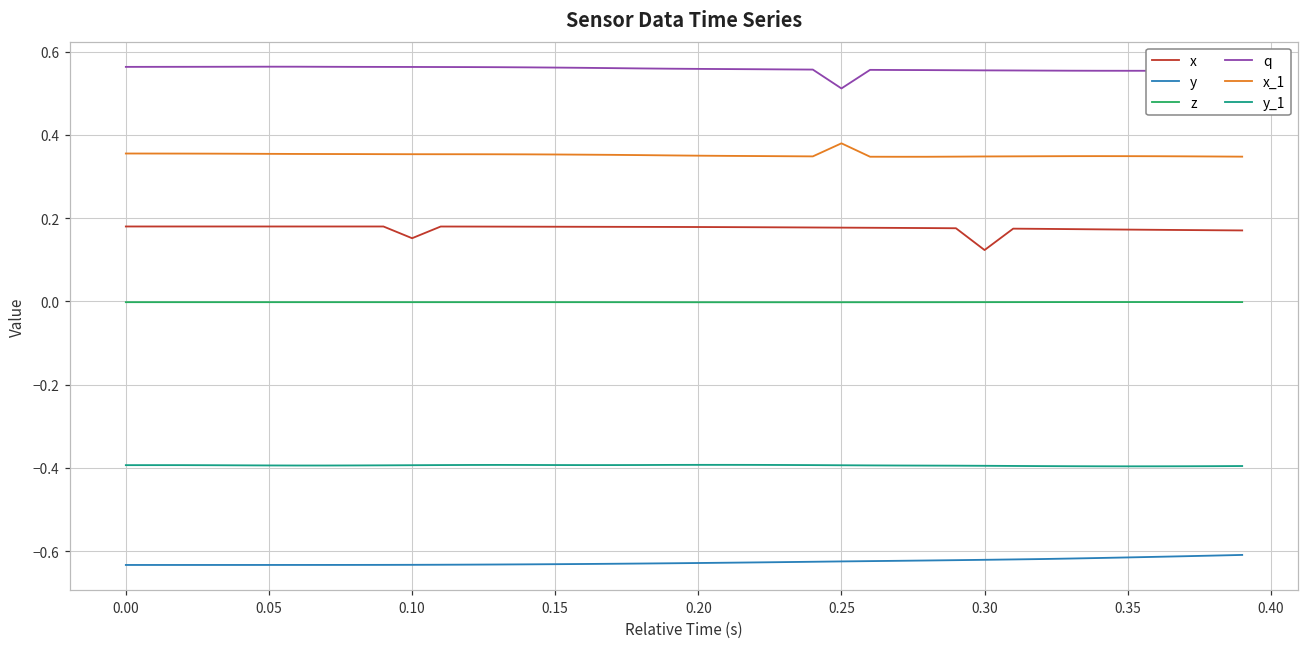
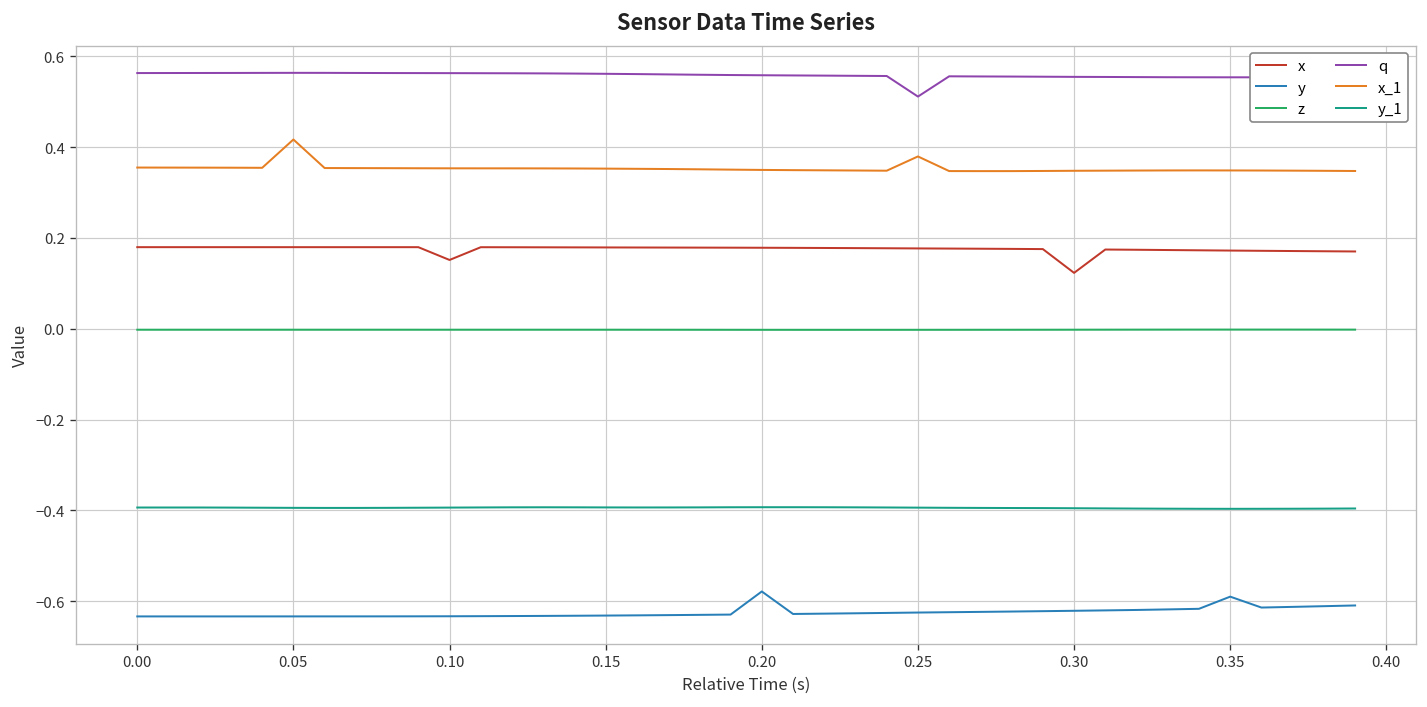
x_1, 0.05: 0.35 -> 0.42
y, 0.20: -0.63 -> -0.58
y, 0.35: -0.62 -> -0.59
